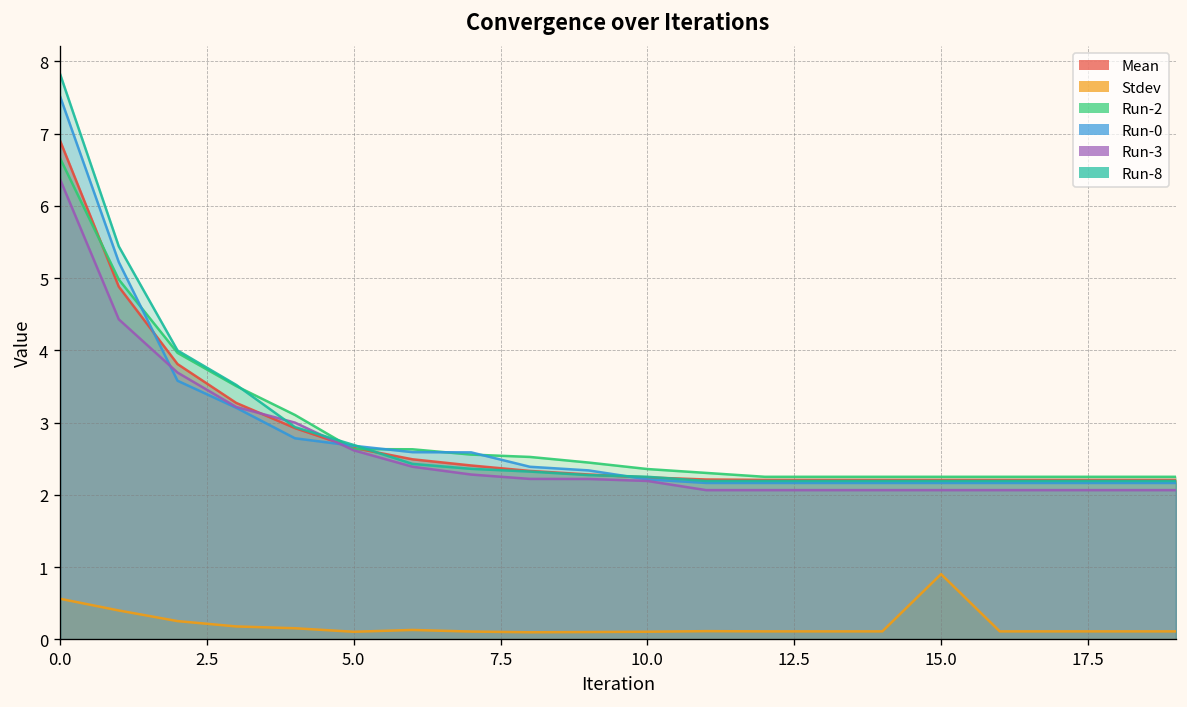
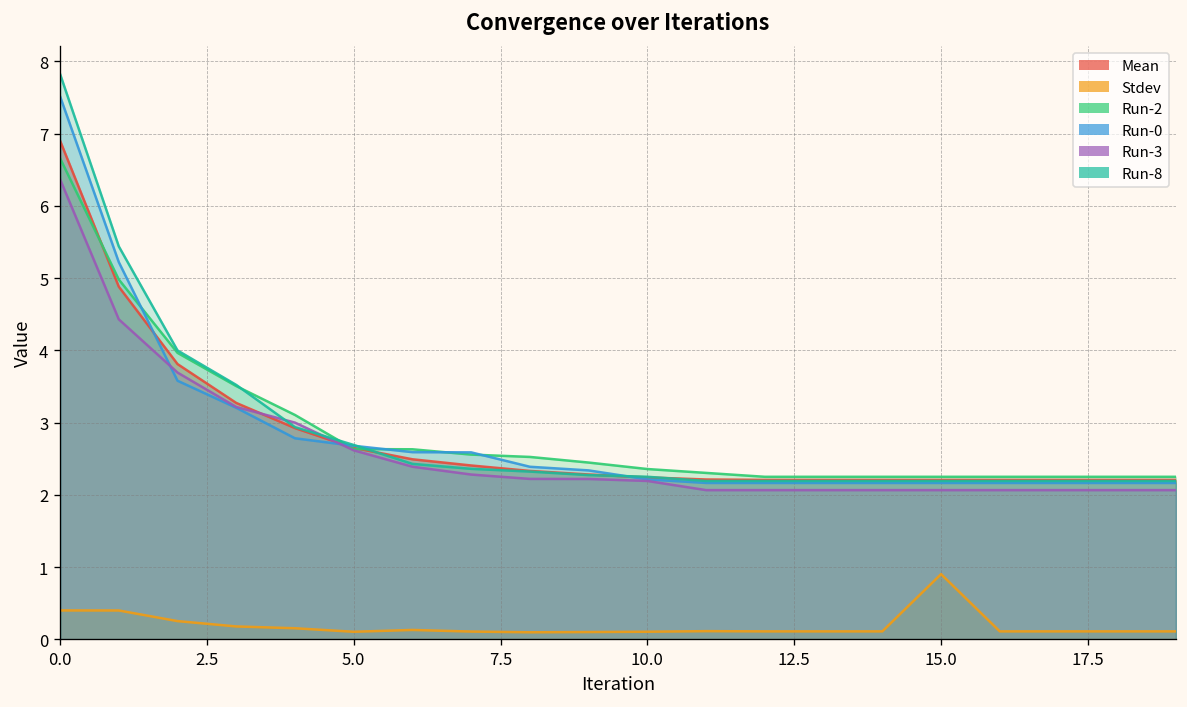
Stdev, 0.0: 0.6 -> 0.4
